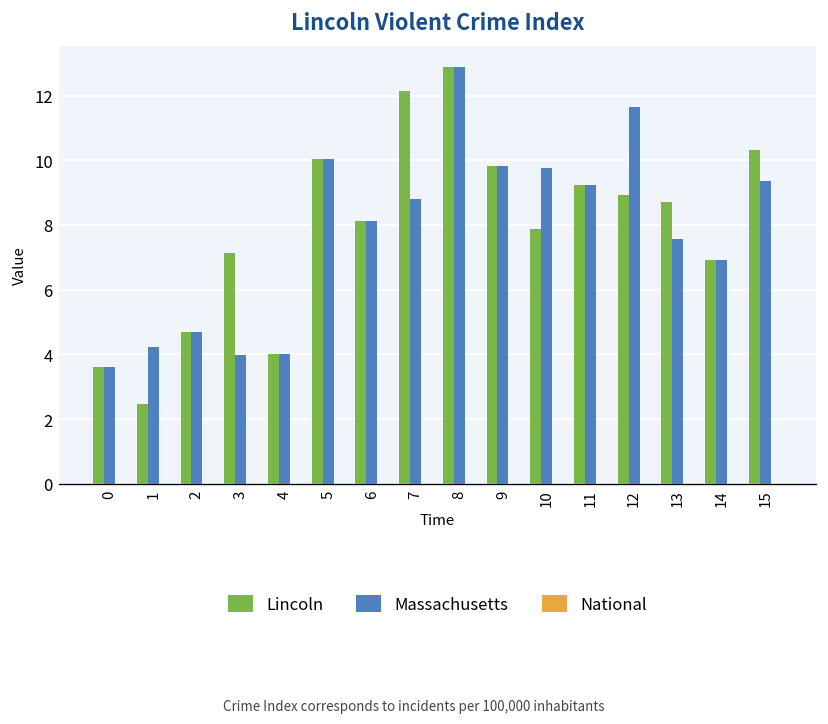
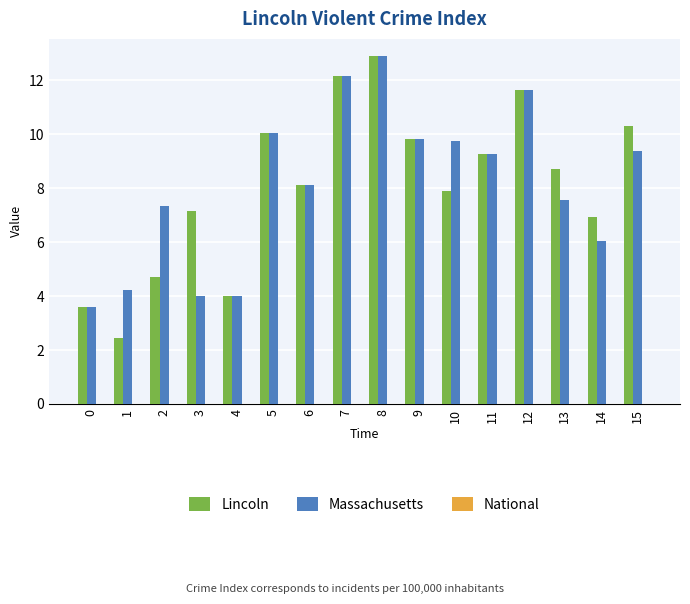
Massachusetts, 2: 4.7 -> 7.3
Massachusetts, 7: 8.8 -> 12.1
Lincoln, 12: 8.9 -> 11.6
Massachusetts, 14: 6.9 -> 6.0
